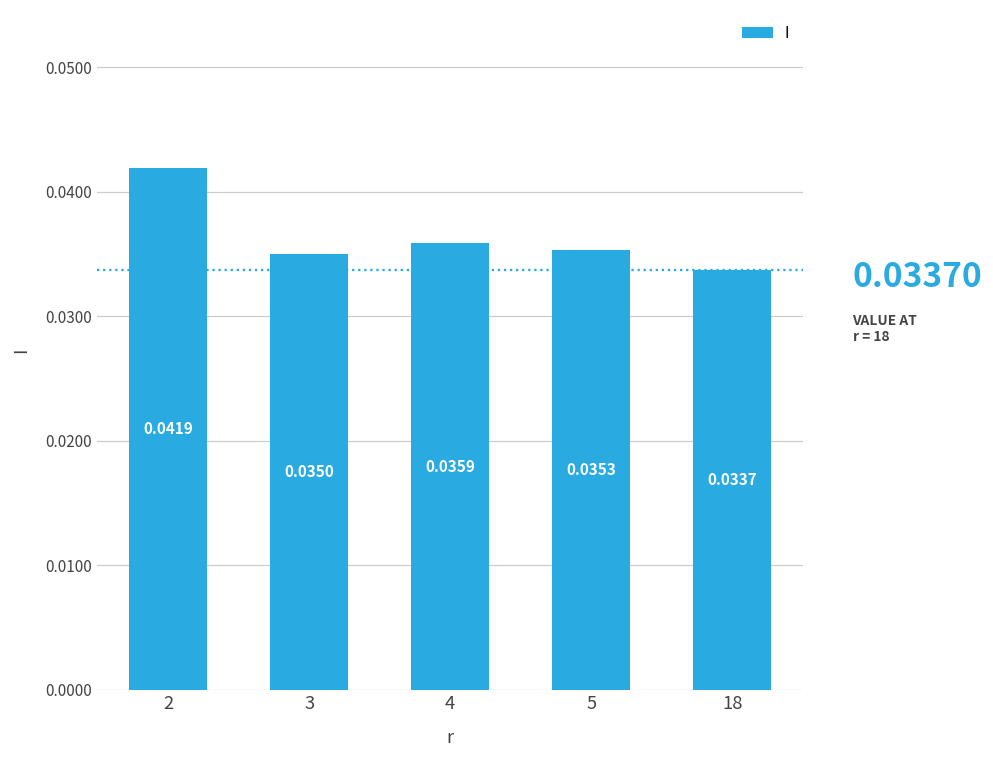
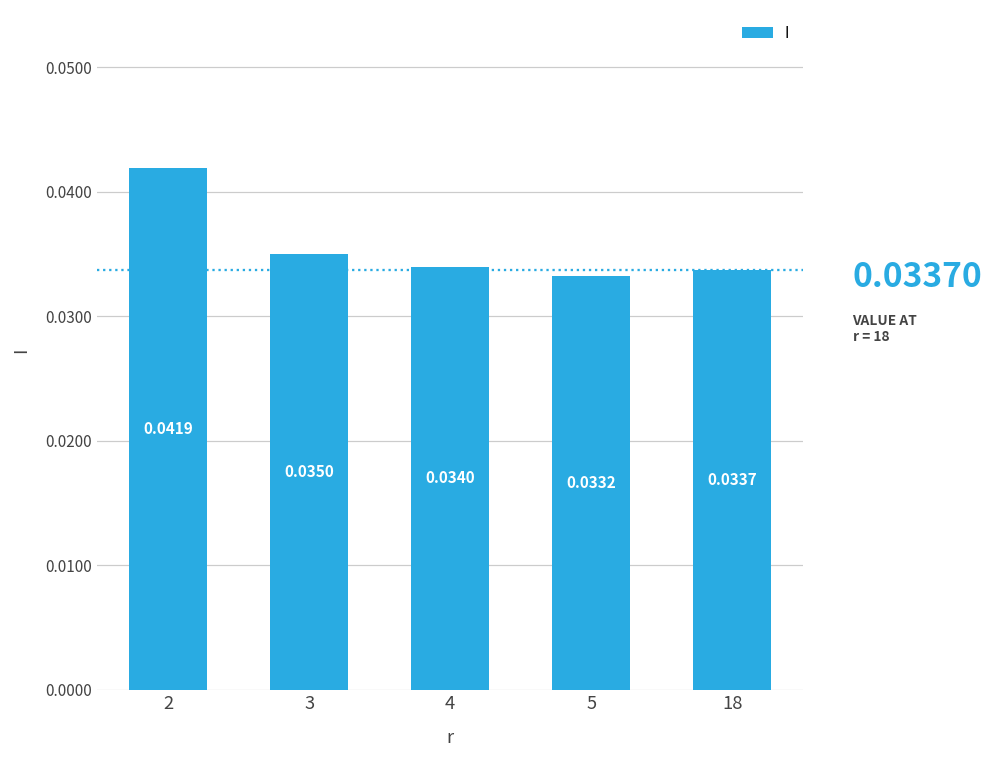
4: 0.0359 -> 0.0340
5: 0.0353 -> 0.0332
